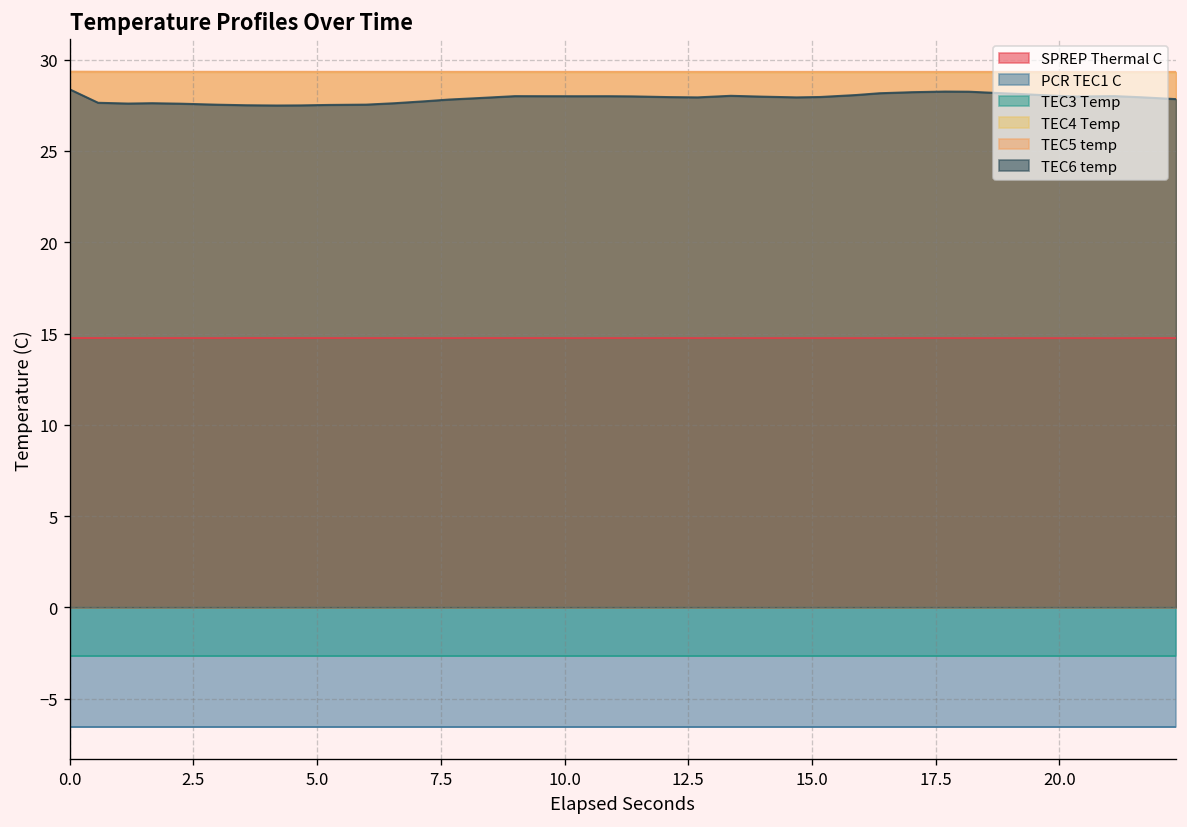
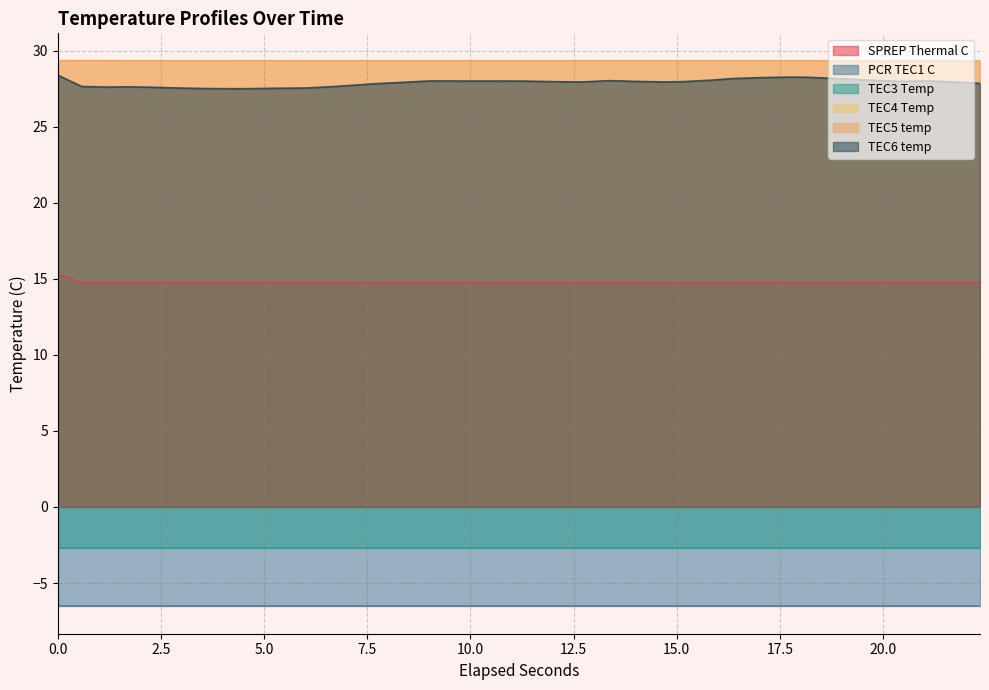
SPREP Thermal C, 0.0: 14.8 -> 15.3
